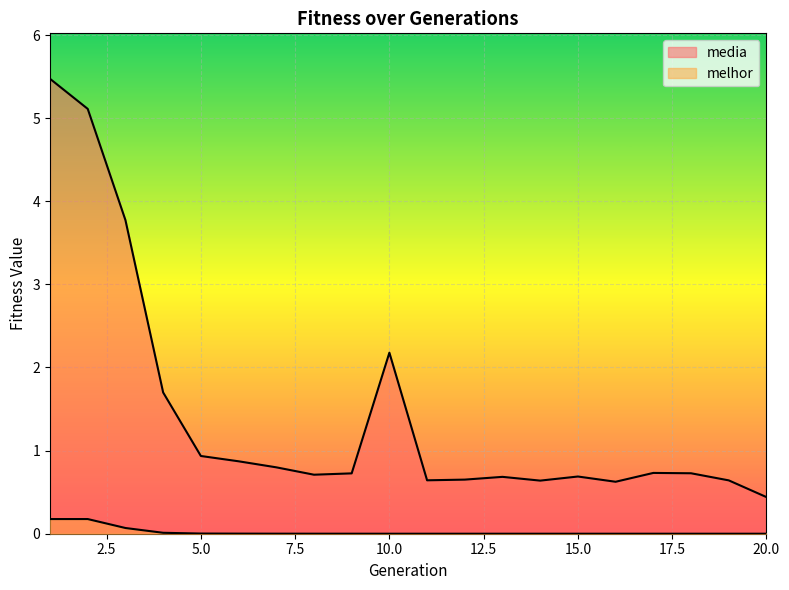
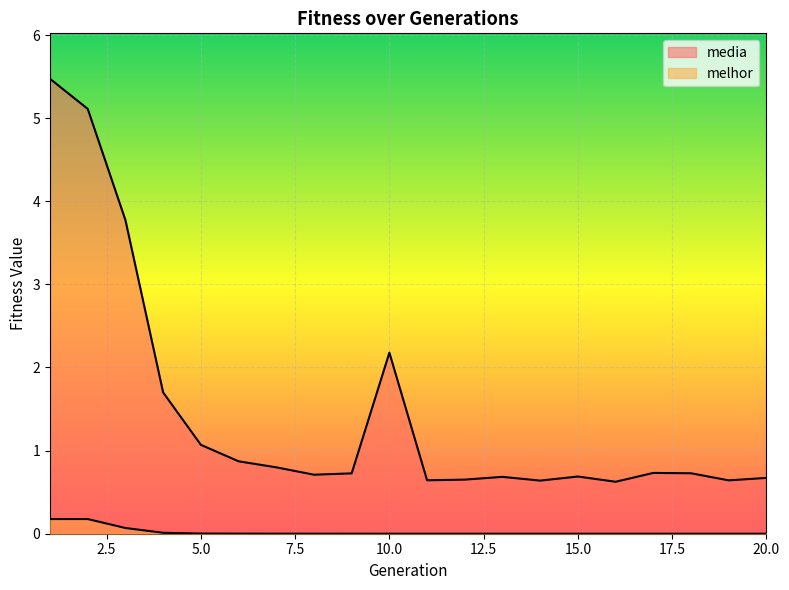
media, 5.0: 0.9 -> 1.1
media, 20.0: 0.4 -> 0.7
